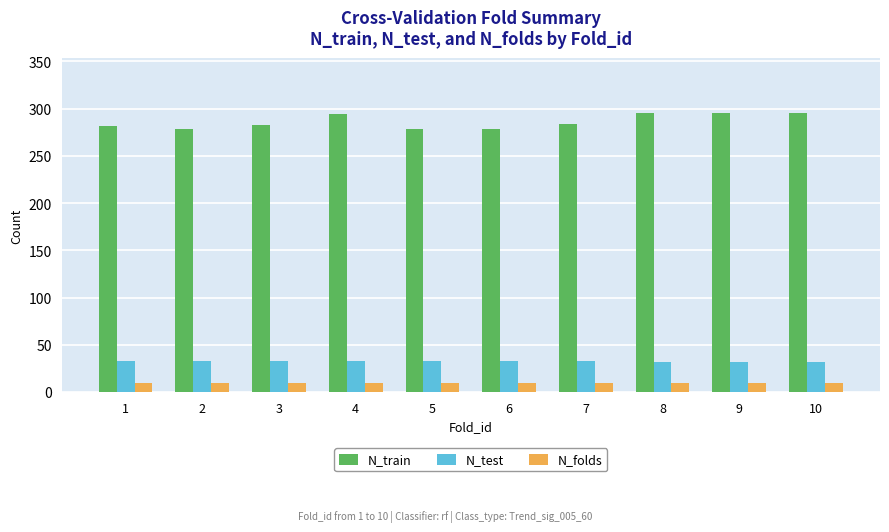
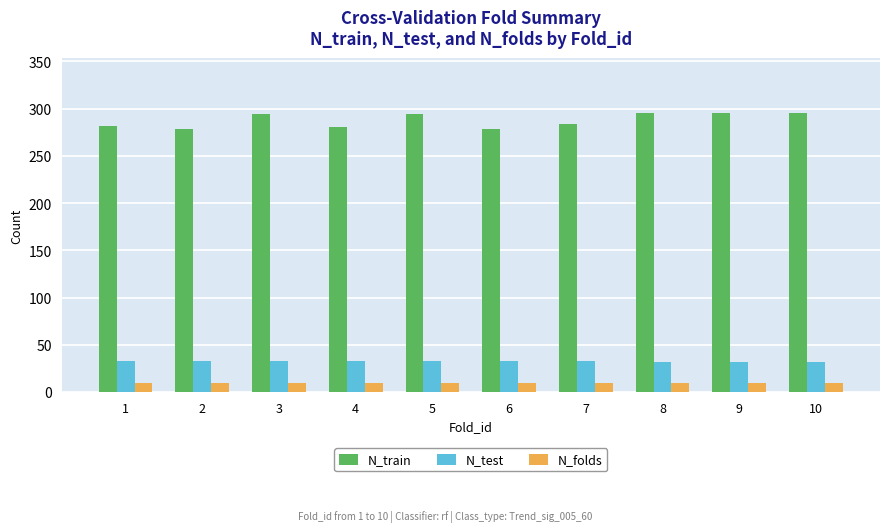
N_train, 3: 280 -> 290
N_train, 4: 290 -> 280
N_train, 5: 280 -> 290
